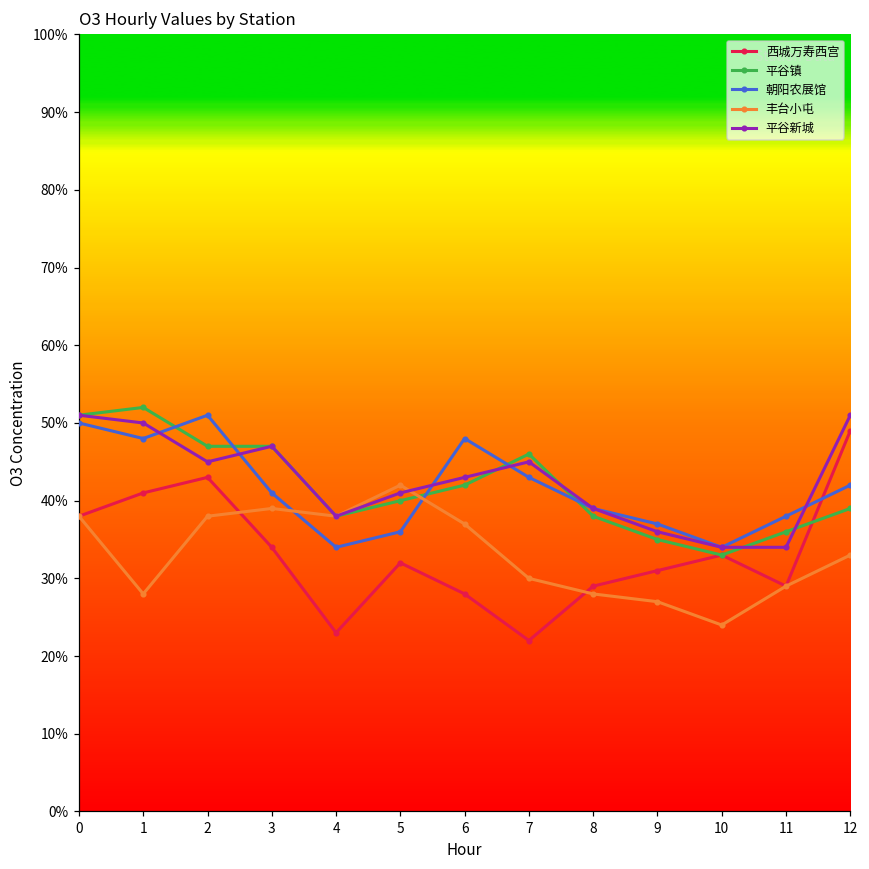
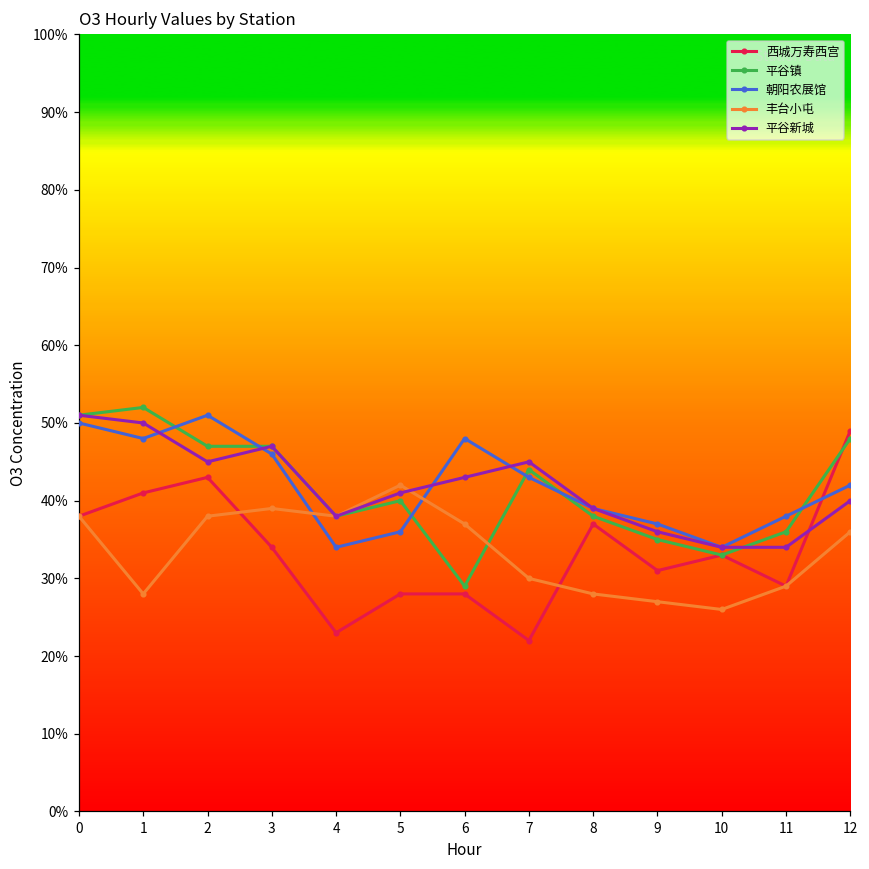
朝阳农展馆, 3: 41% -> 46%
西城万寿西宫, 5: 32% -> 28%
平谷镇, 6: 42% -> 29%
平谷镇, 7: 46% -> 44%
西城万寿西宫, 8: 29% -> 37%
丰台小屯, 10: 24% -> 26%
平谷镇, 12: 39% -> 48%
丰台小屯, 12: 33% -> 36%
平谷新城, 12: 51% -> 40%
